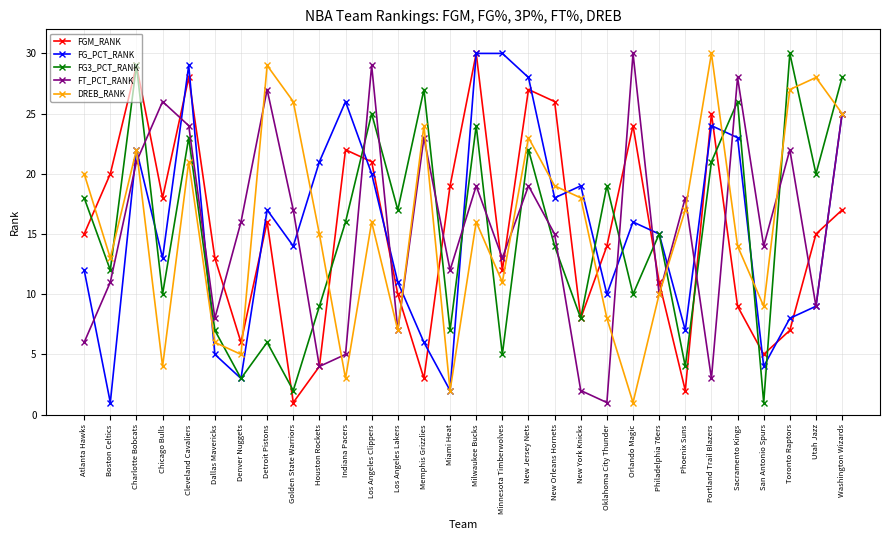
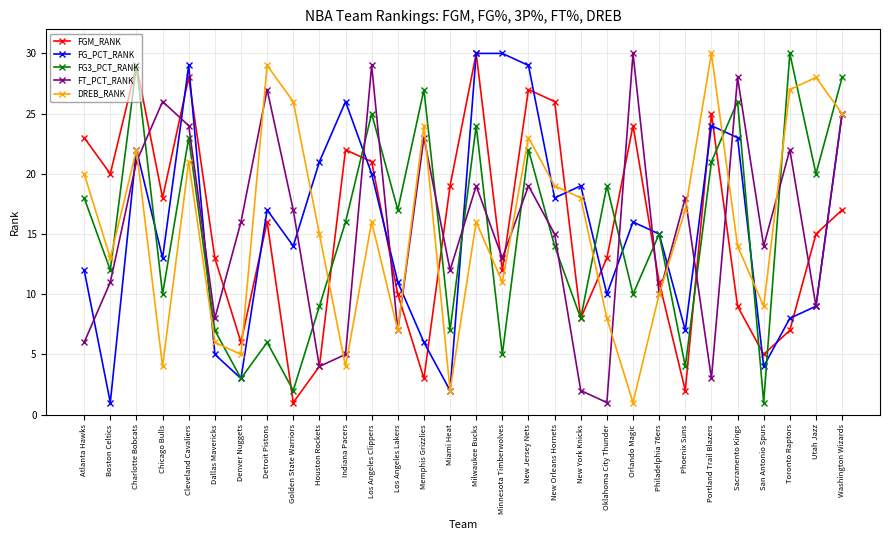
FGM_RANK, Atlanta Hawks: 15 -> 23
DREB_RANK, Indiana Pacers: 3 -> 4
FG_PCT_RANK, New Jersey Nets: 28 -> 29
FGM_RANK, Oklahoma City Thunder: 14 -> 13
